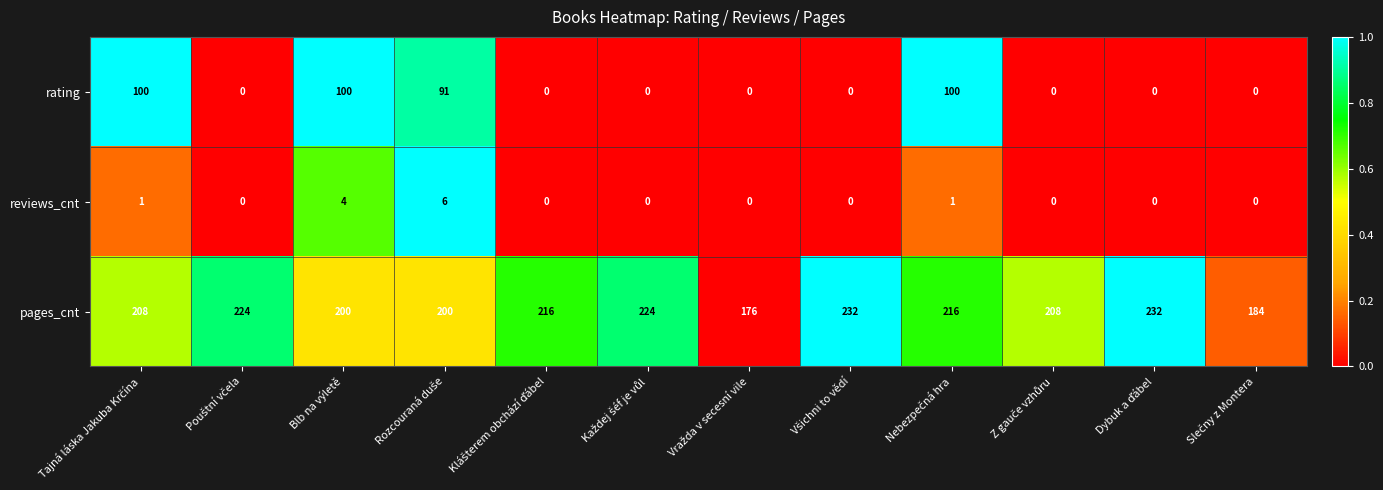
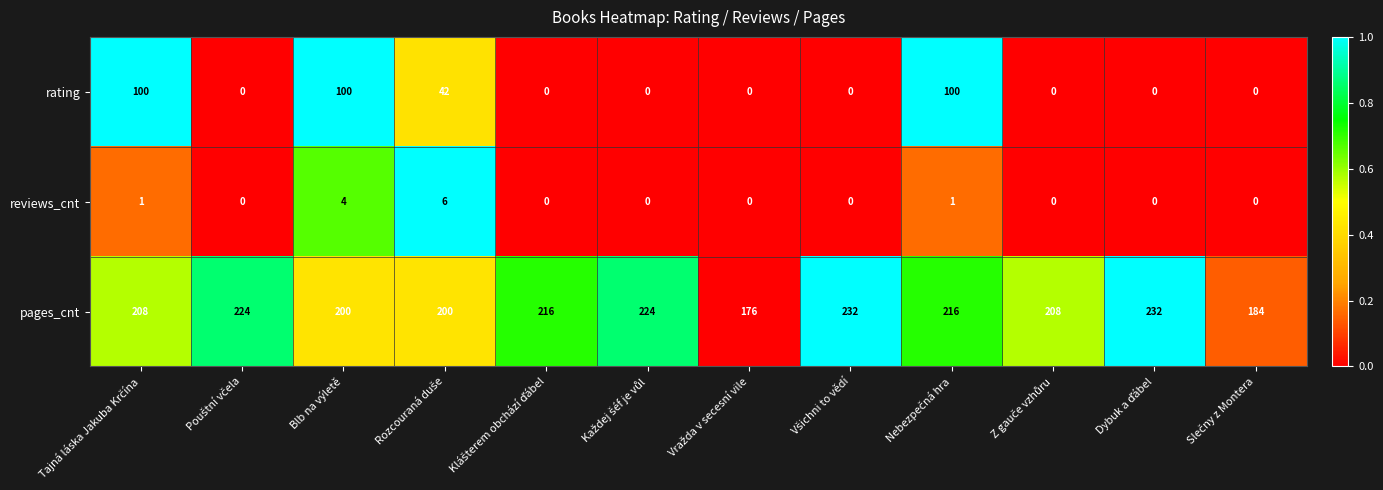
rating, Rozcouraná duše: 91 -> 42
